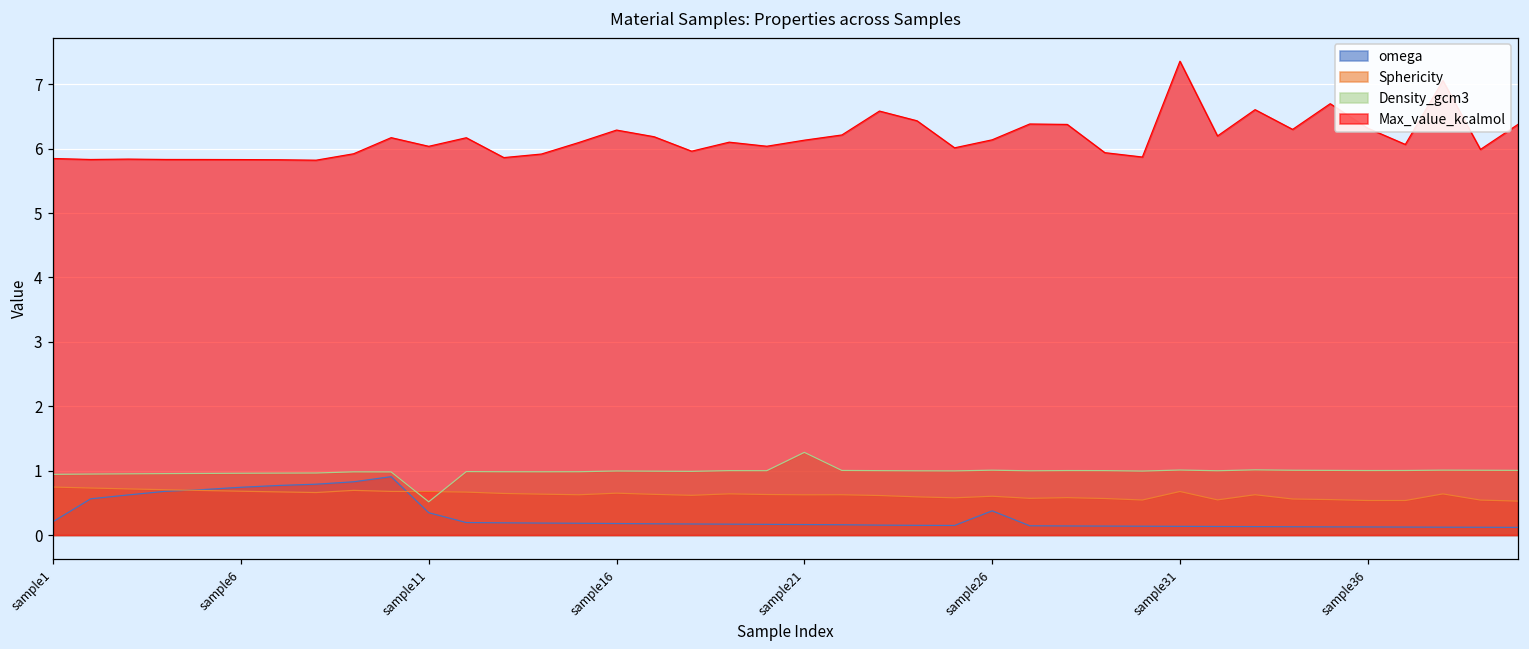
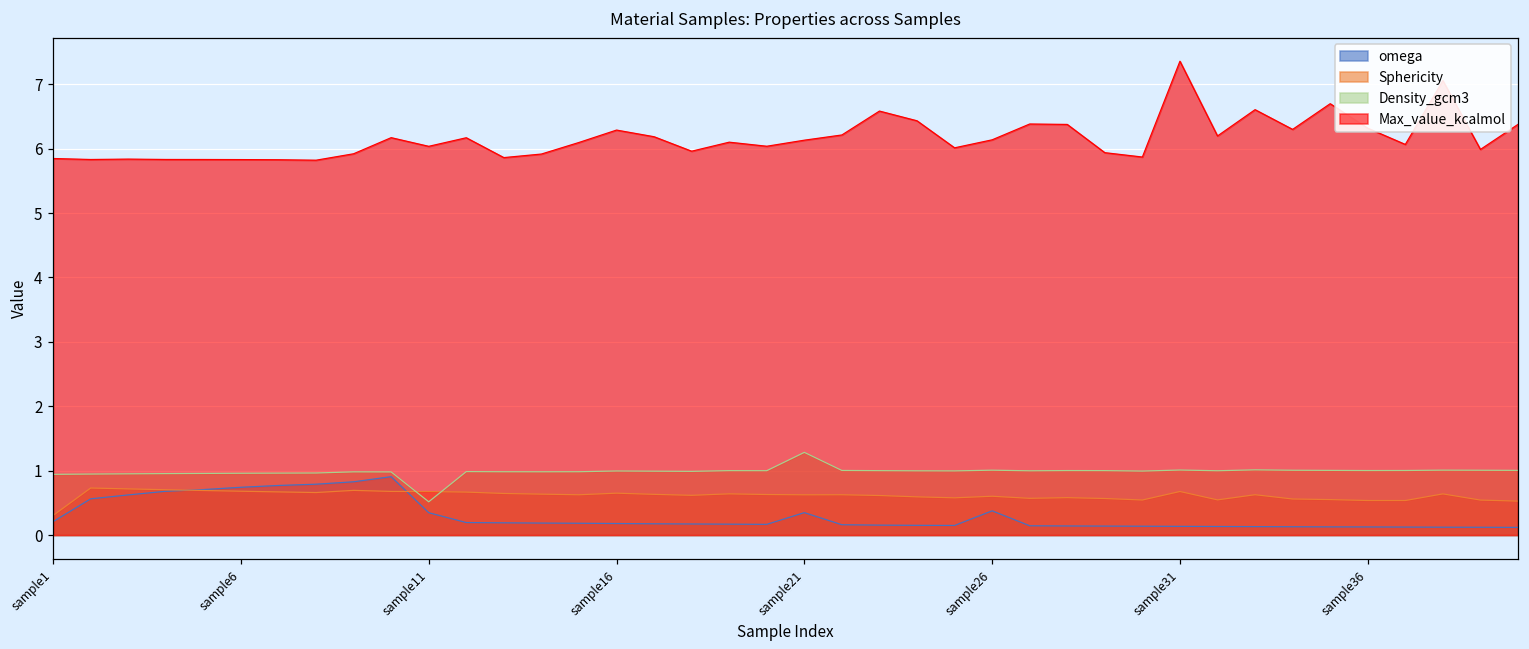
Sphericity, sample1: 0.7 -> 0.3
omega, sample21: 0.2 -> 0.3
